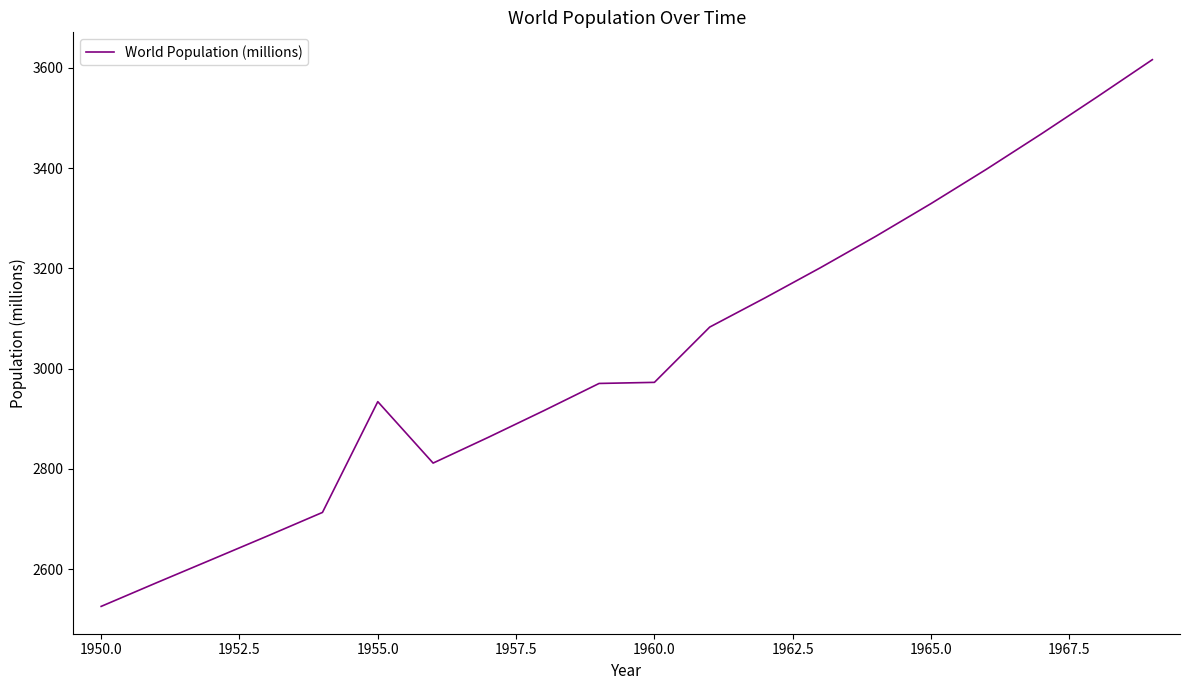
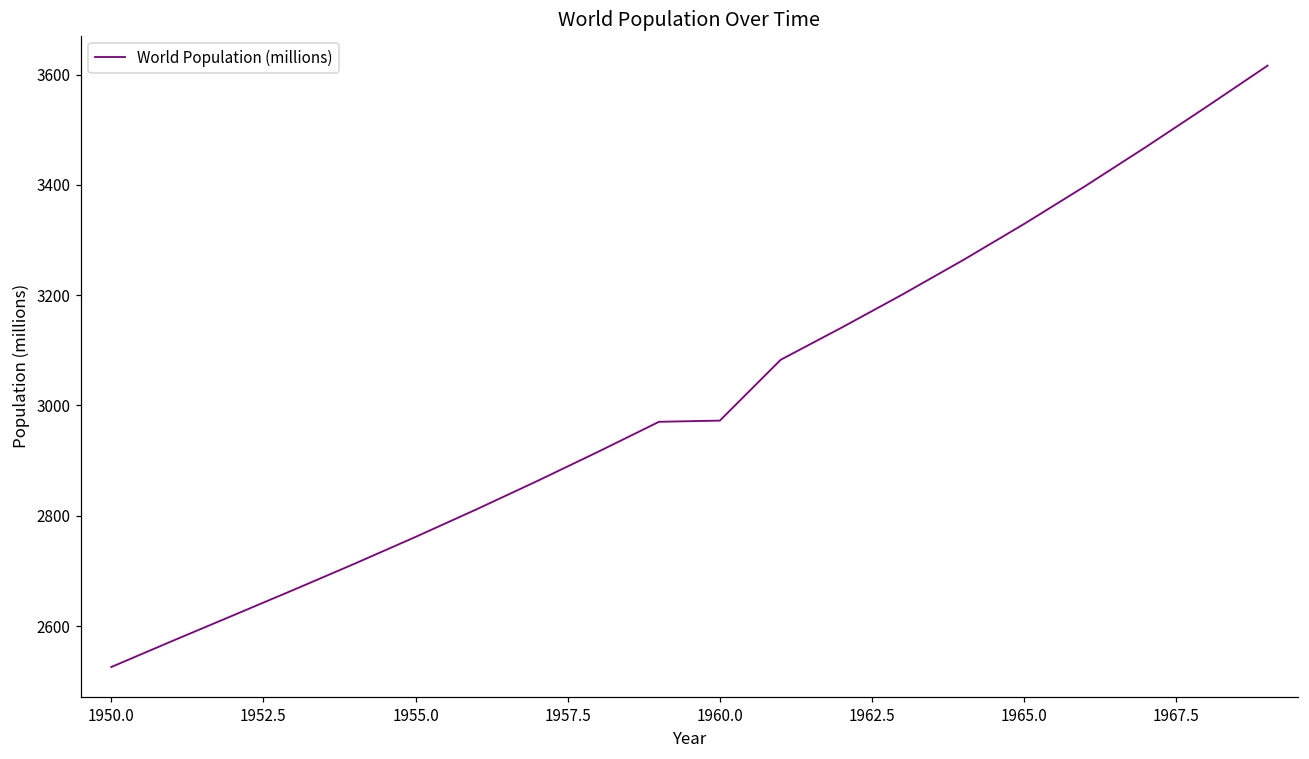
1955.0: 2930 -> 2760
